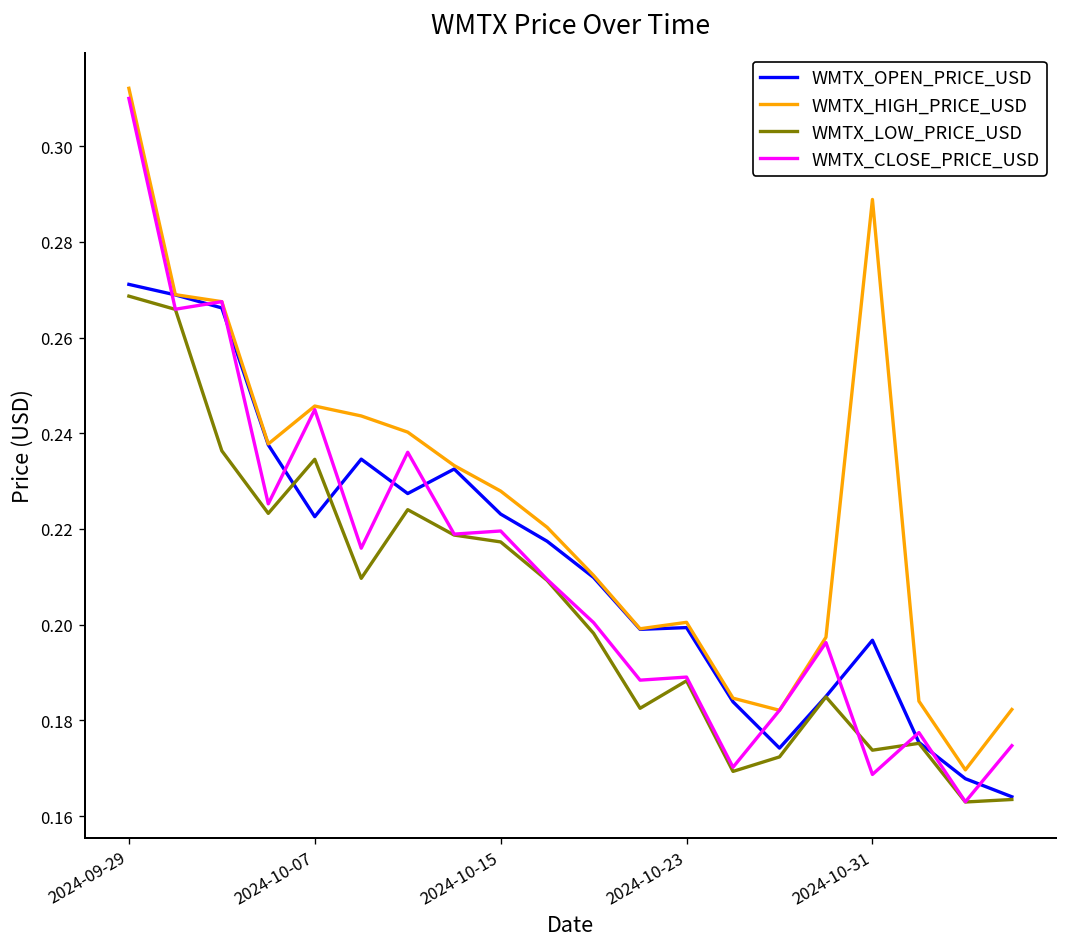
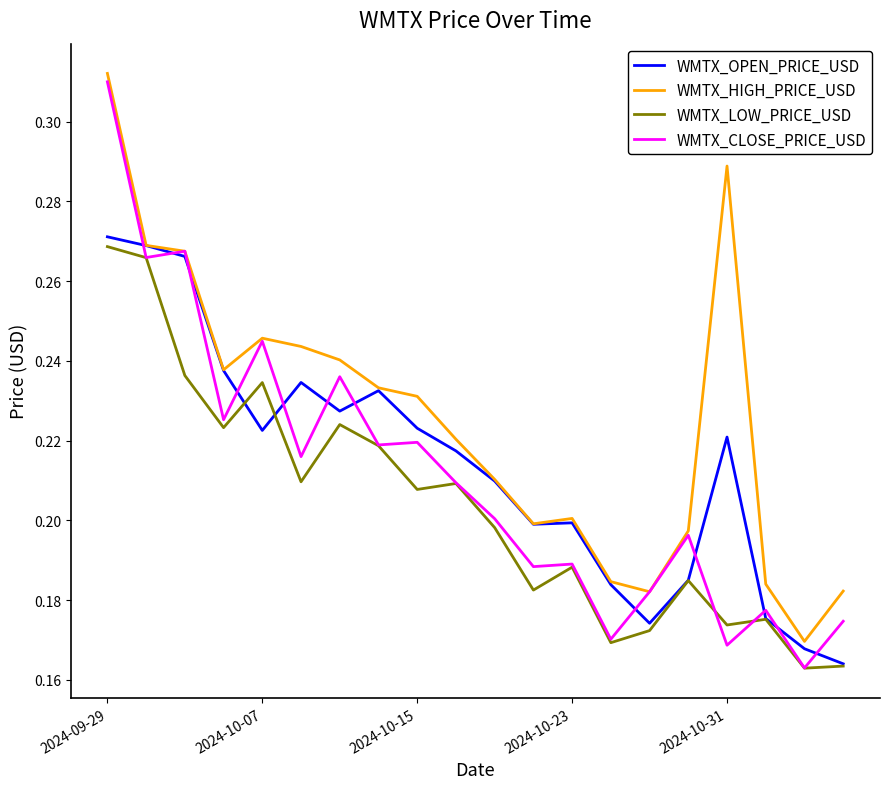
WMTX_HIGH_PRICE_USD, 2024-10-15: 0.228 -> 0.231
WMTX_LOW_PRICE_USD, 2024-10-15: 0.217 -> 0.208
WMTX_OPEN_PRICE_USD, 2024-10-31: 0.197 -> 0.221
